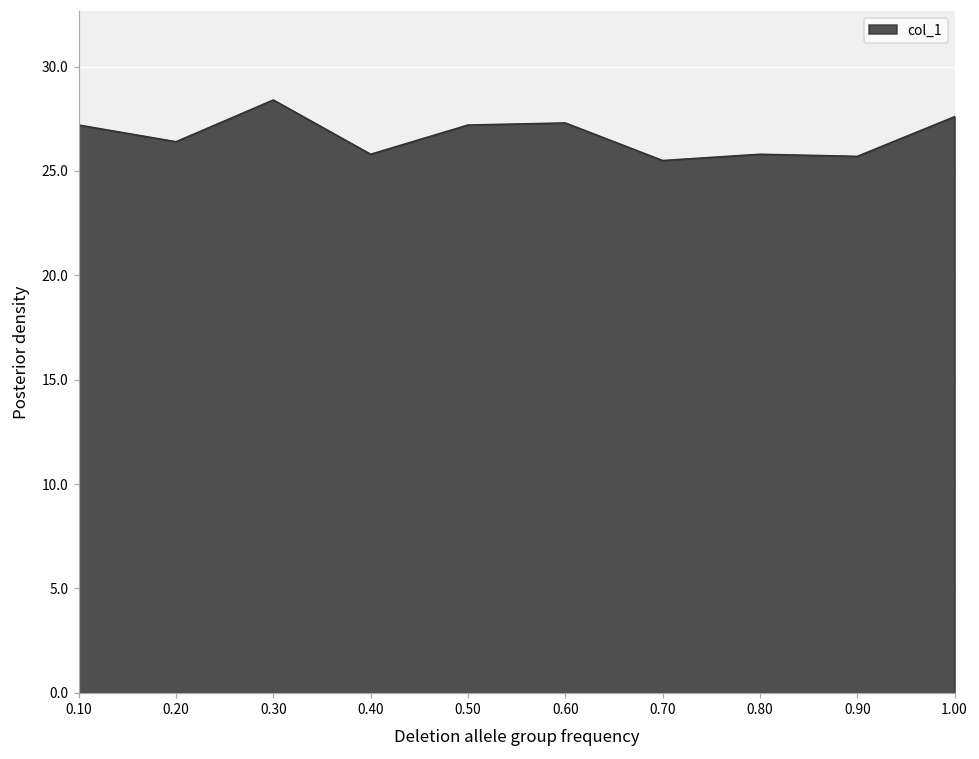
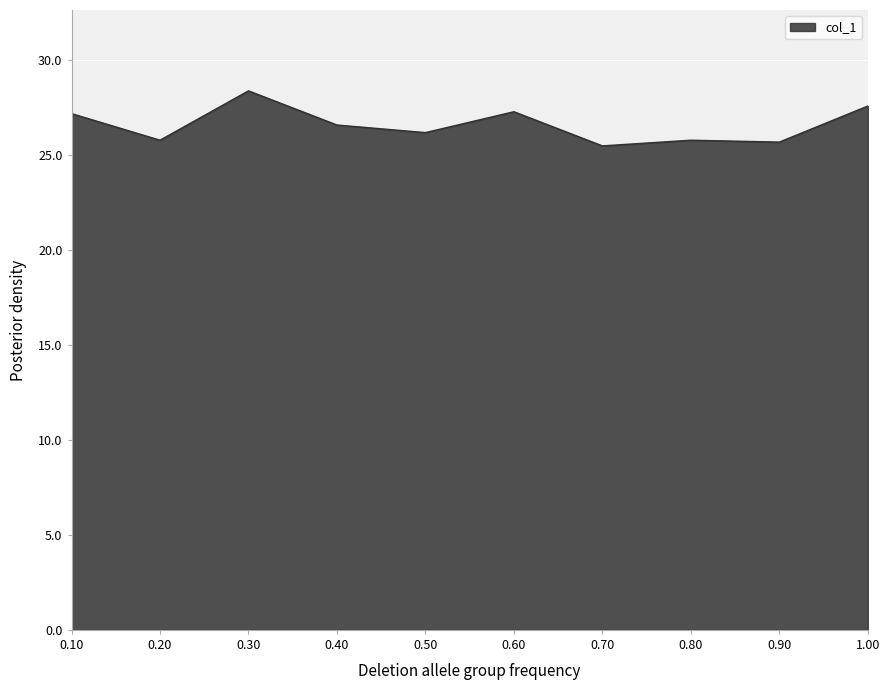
0.20: 26.4 -> 25.8
0.40: 25.8 -> 26.6
0.50: 27.2 -> 26.2
